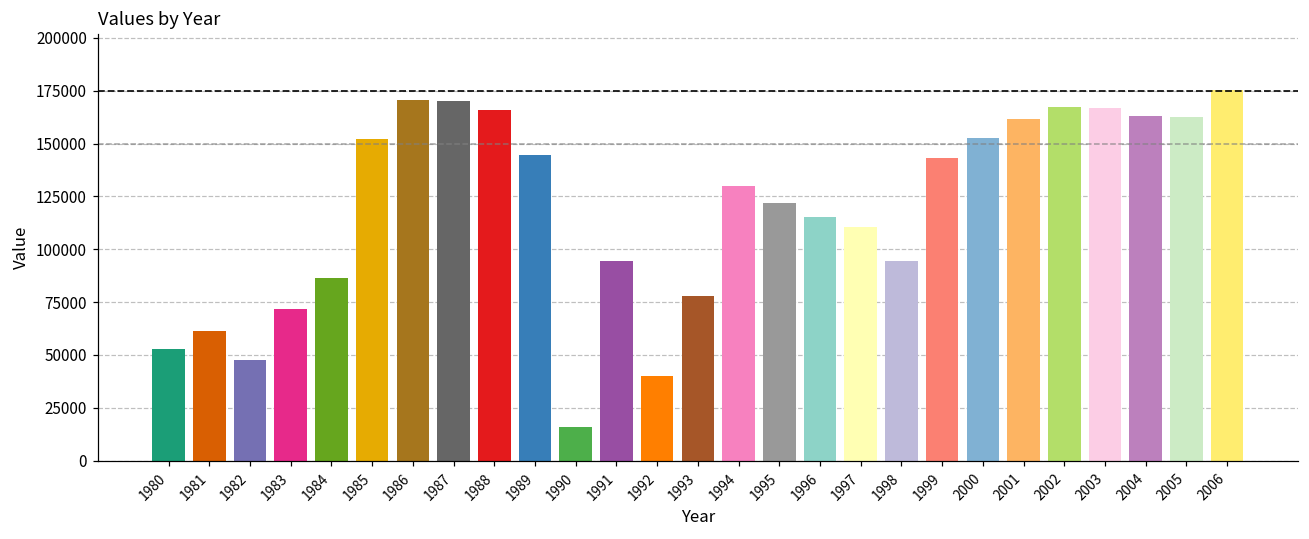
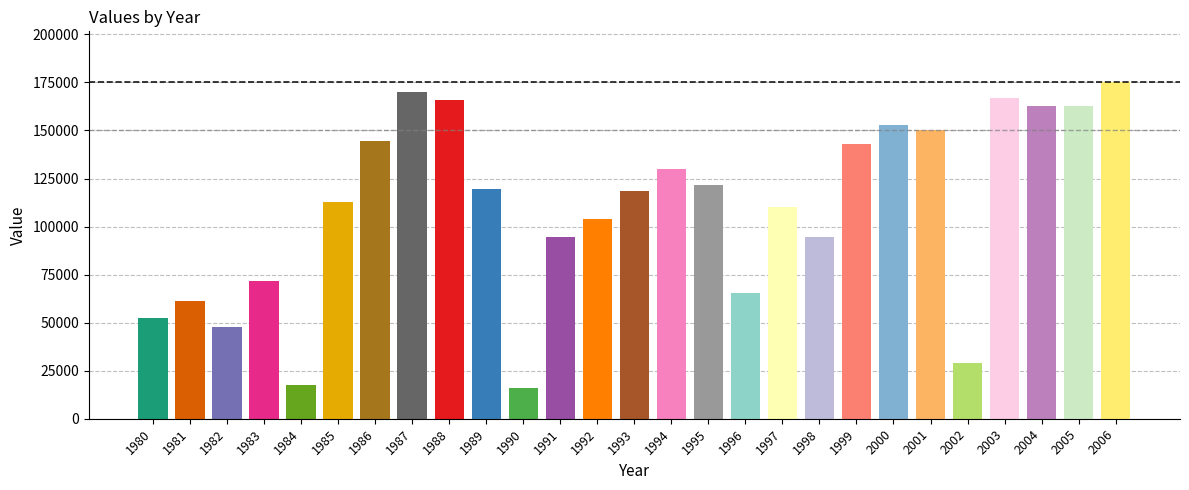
1984: 87000 -> 17000
1985: 152000 -> 113000
1986: 171000 -> 144000
1989: 145000 -> 119000
1992: 40000 -> 104000
1993: 78000 -> 119000
1996: 115000 -> 65000
2001: 162000 -> 150000
2002: 167000 -> 29000
